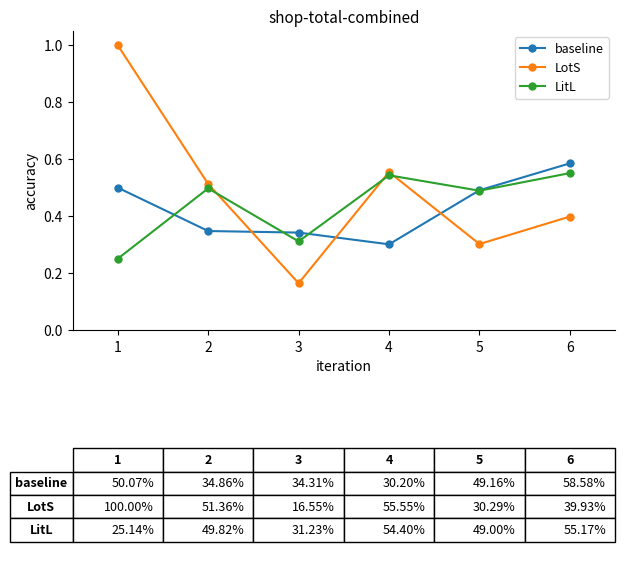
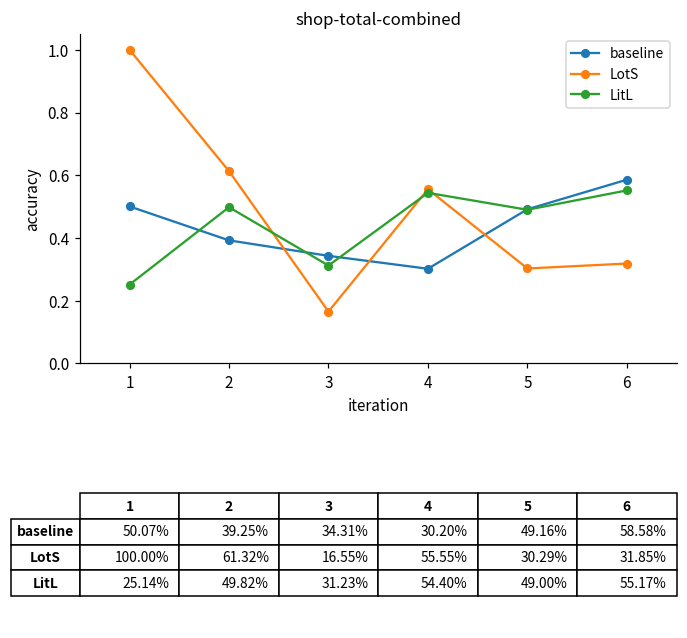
baseline, 2: 34.86% -> 39.25%
LotS, 2: 51.36% -> 61.32%
LotS, 6: 39.93% -> 31.85%
